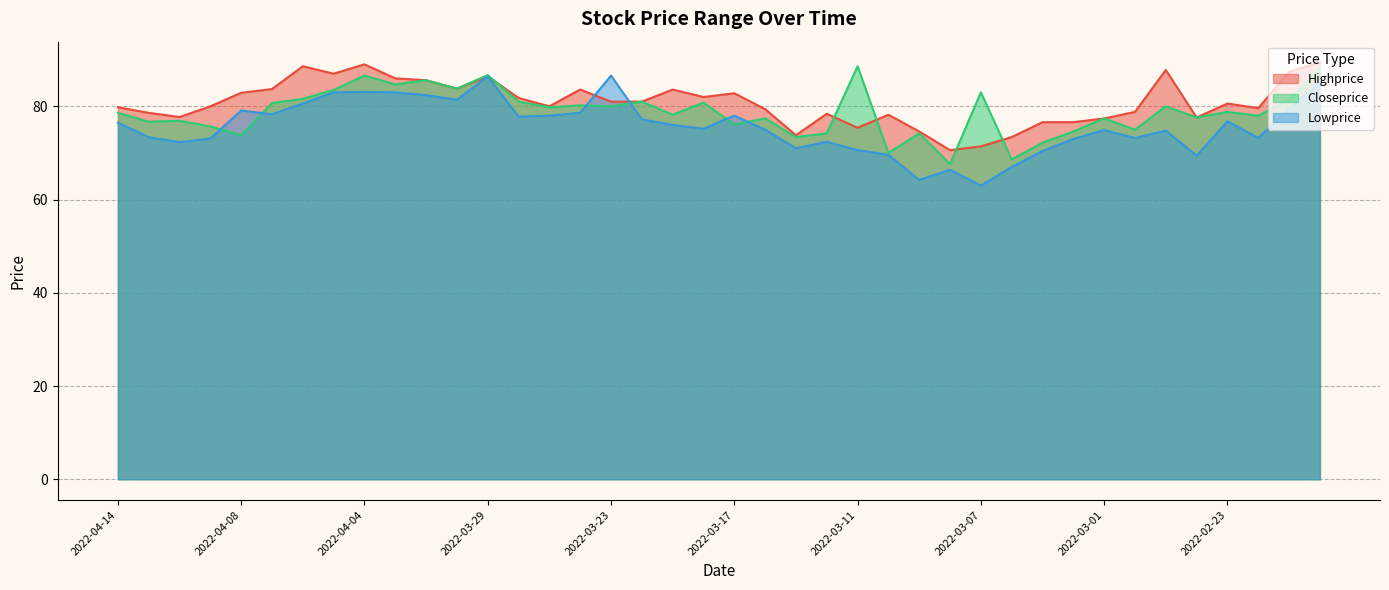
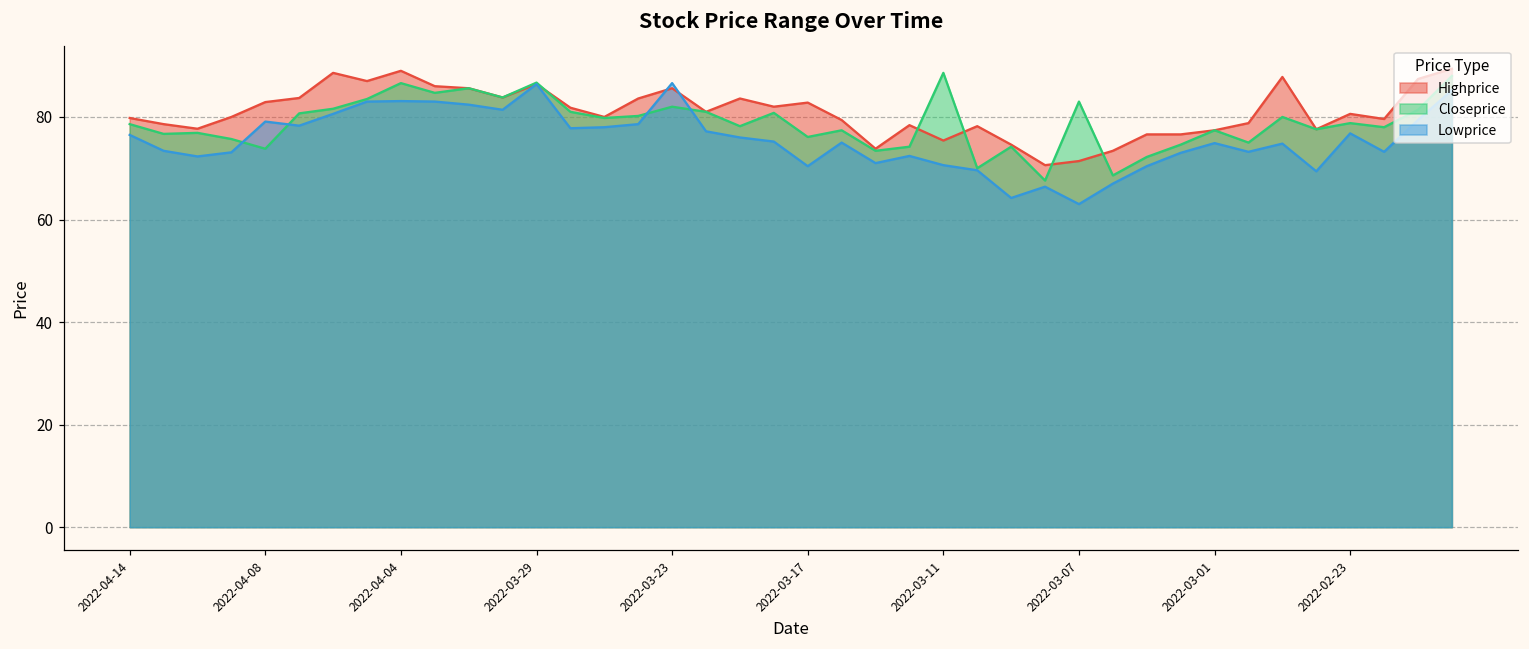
Highprice, 2022-03-23: 81 -> 86
Closeprice, 2022-03-23: 80 -> 82
Lowprice, 2022-03-17: 78 -> 70
